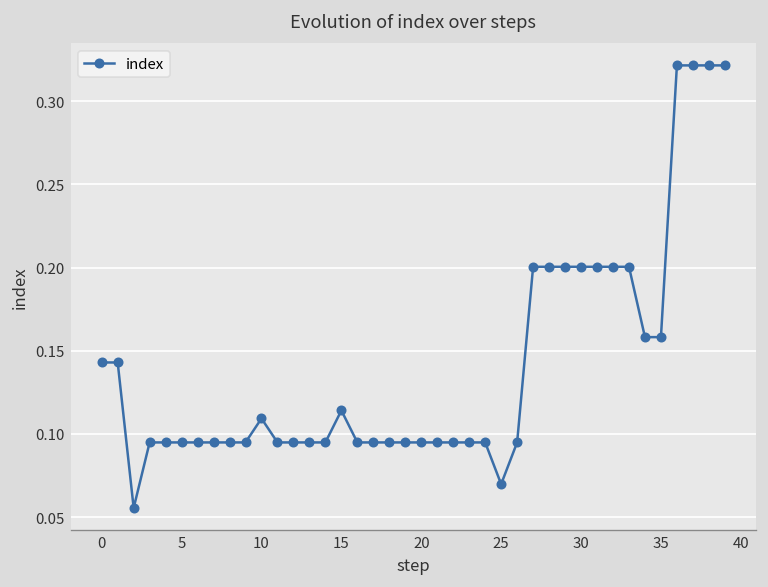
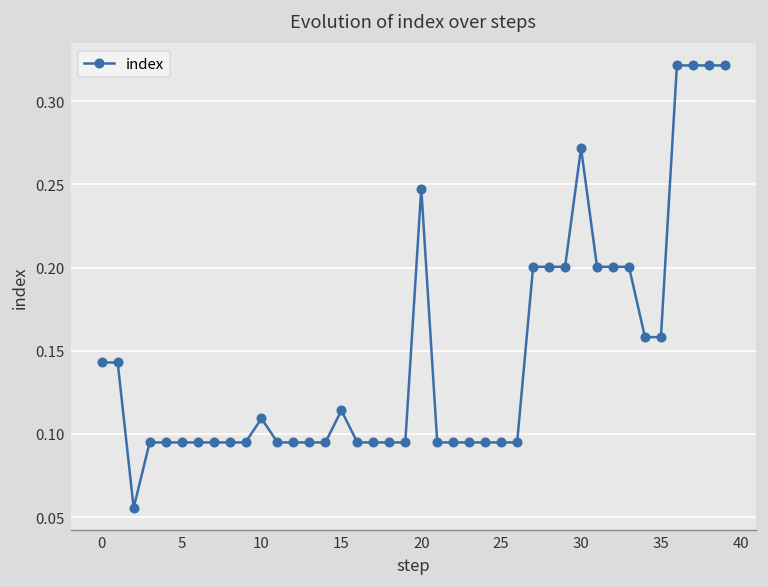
20: 0.095 -> 0.248
25: 0.070 -> 0.095
30: 0.200 -> 0.272
